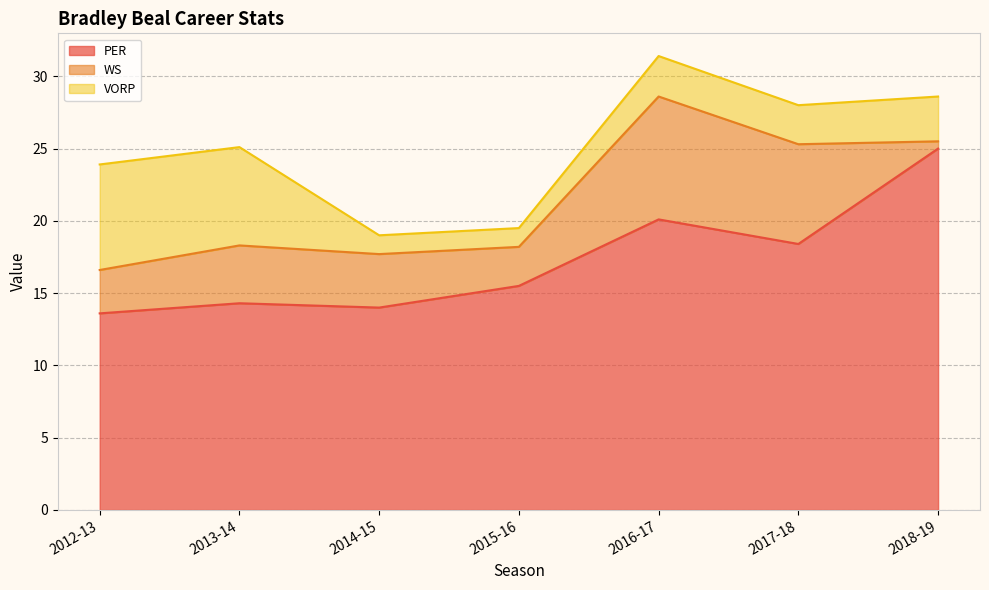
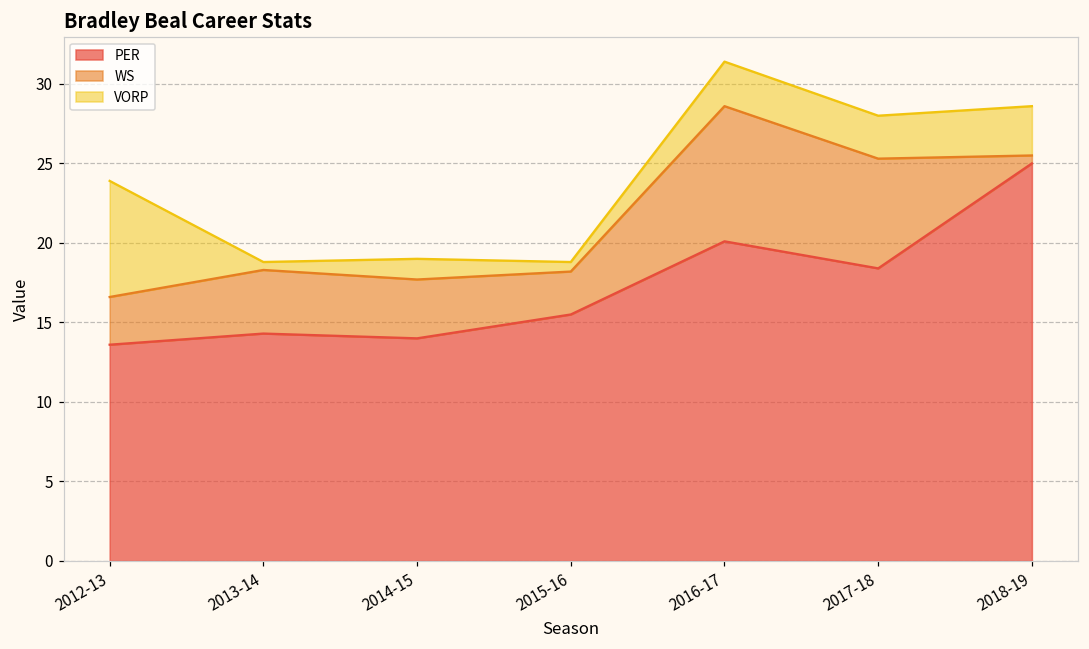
VORP, 2013-14: 6.8 -> 0.5
VORP, 2015-16: 1.3 -> 0.6
